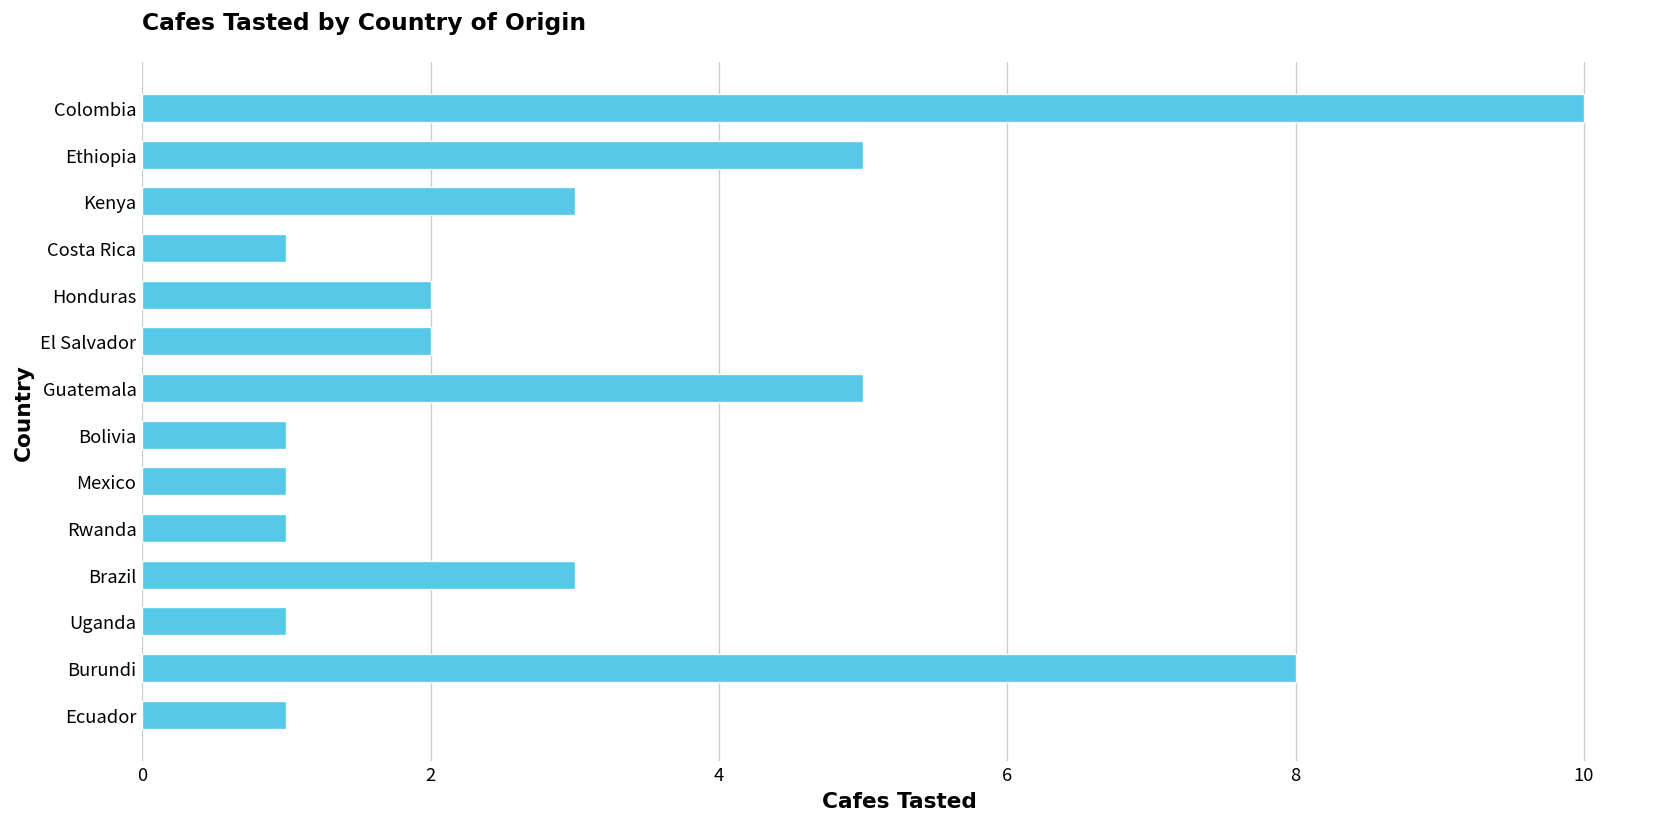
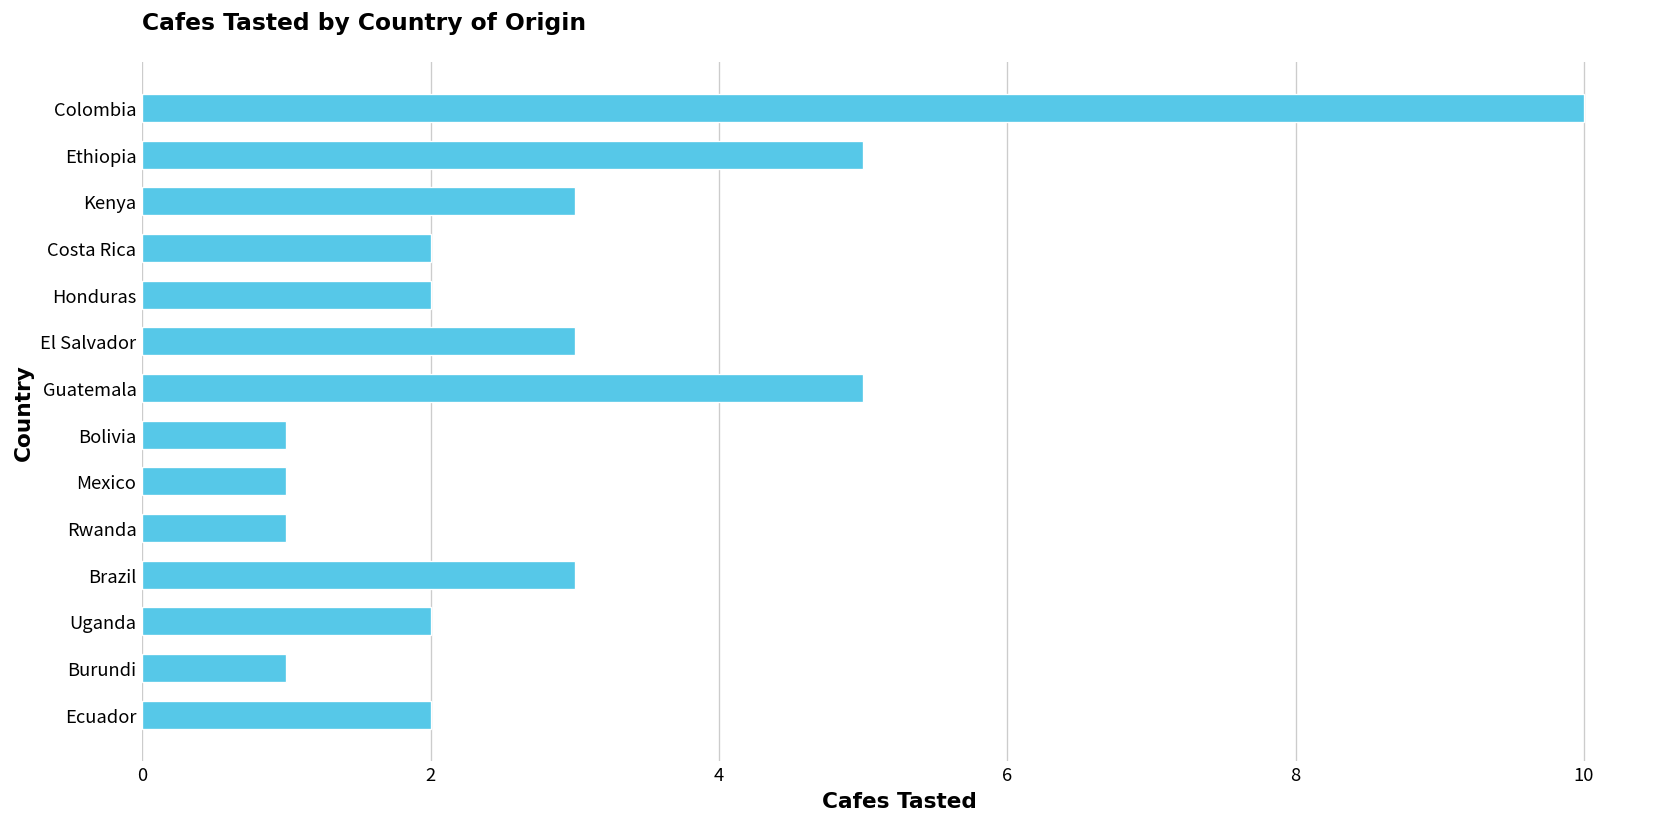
Costa Rica: 1 -> 2
El Salvador: 2 -> 3
Uganda: 1 -> 2
Burundi: 8 -> 1
Ecuador: 1 -> 2
